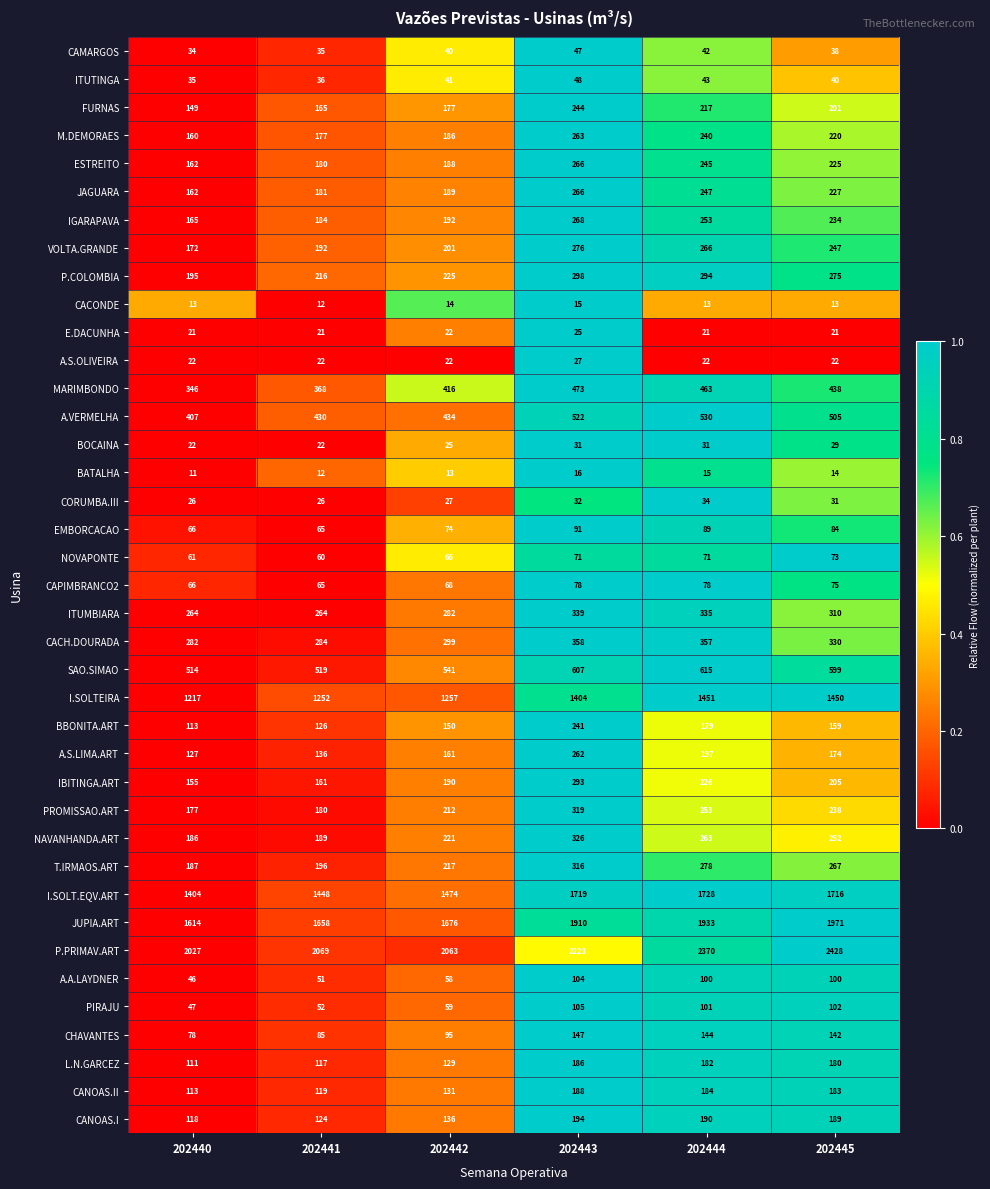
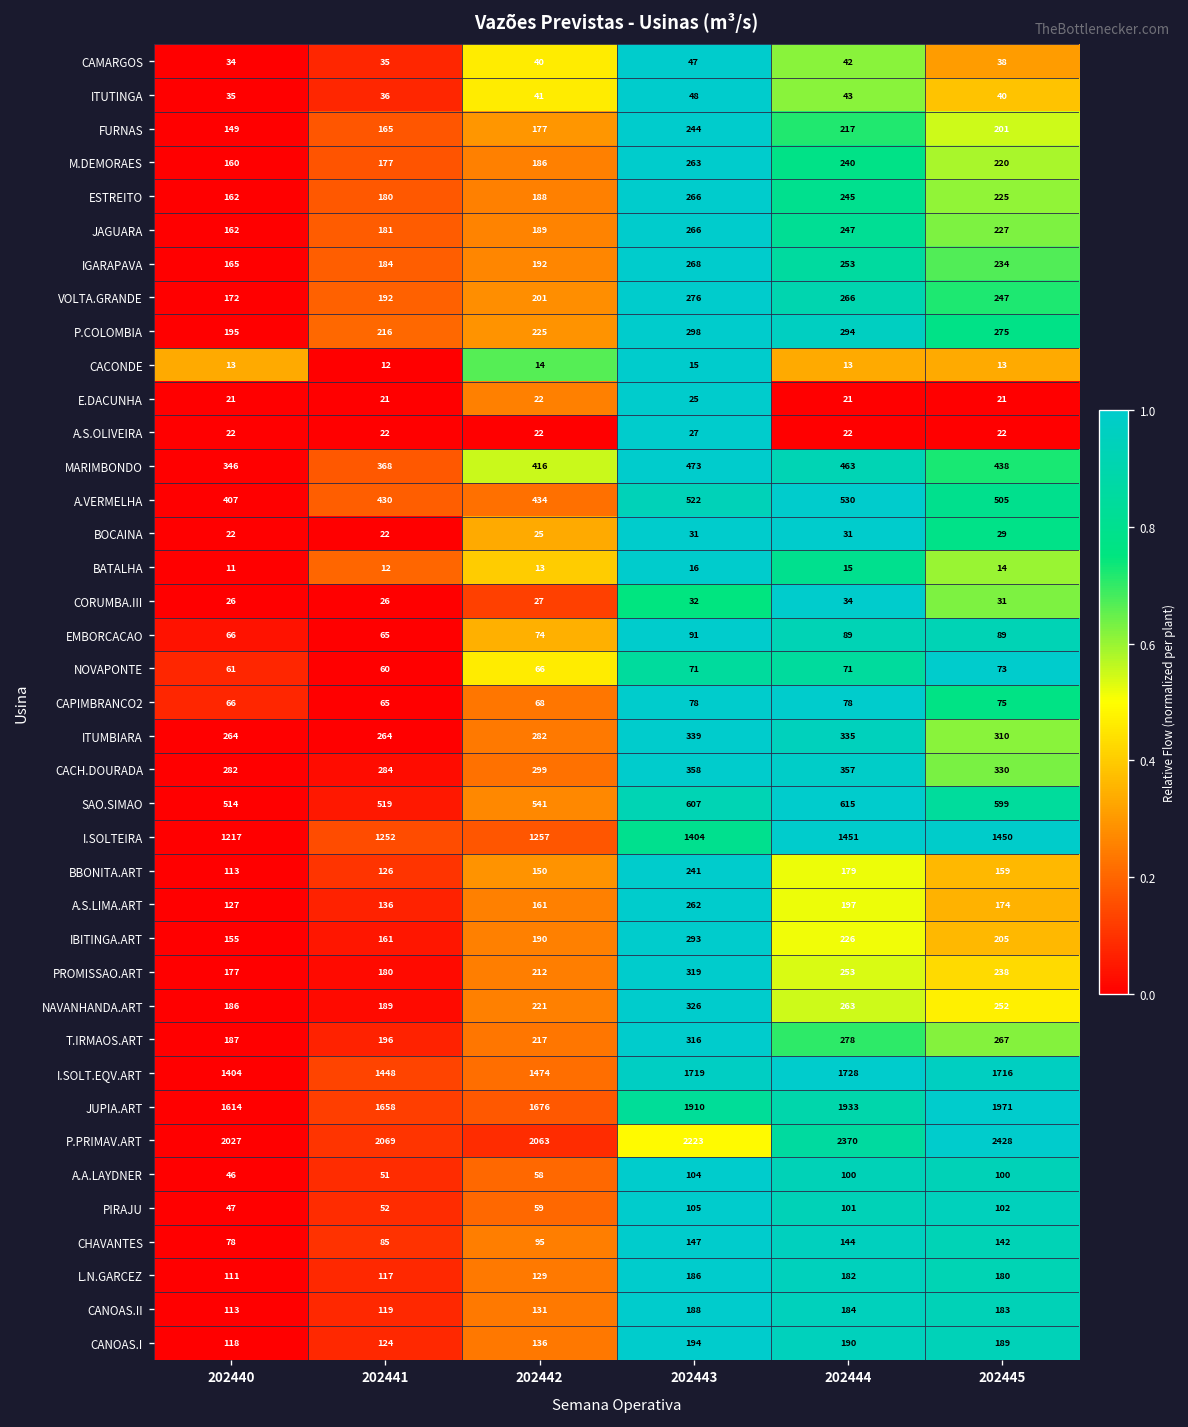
EMBORCACAO, 202445: 84 -> 89
